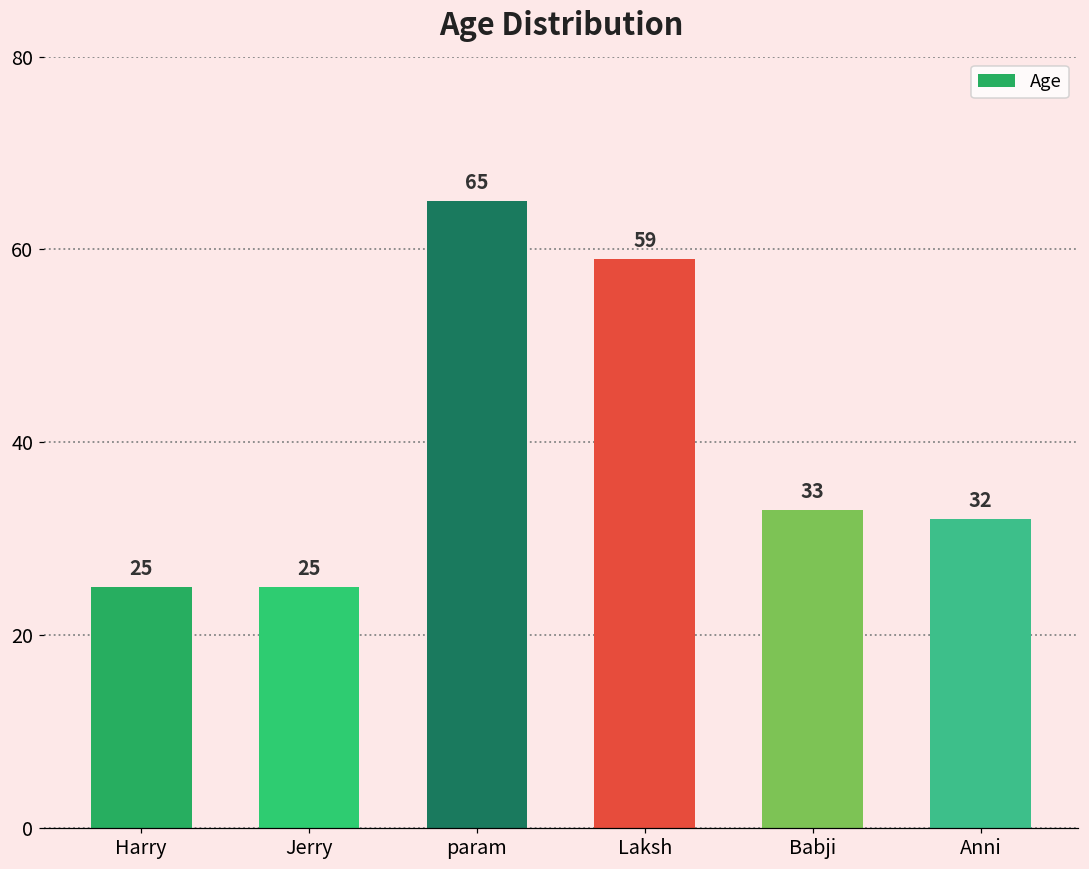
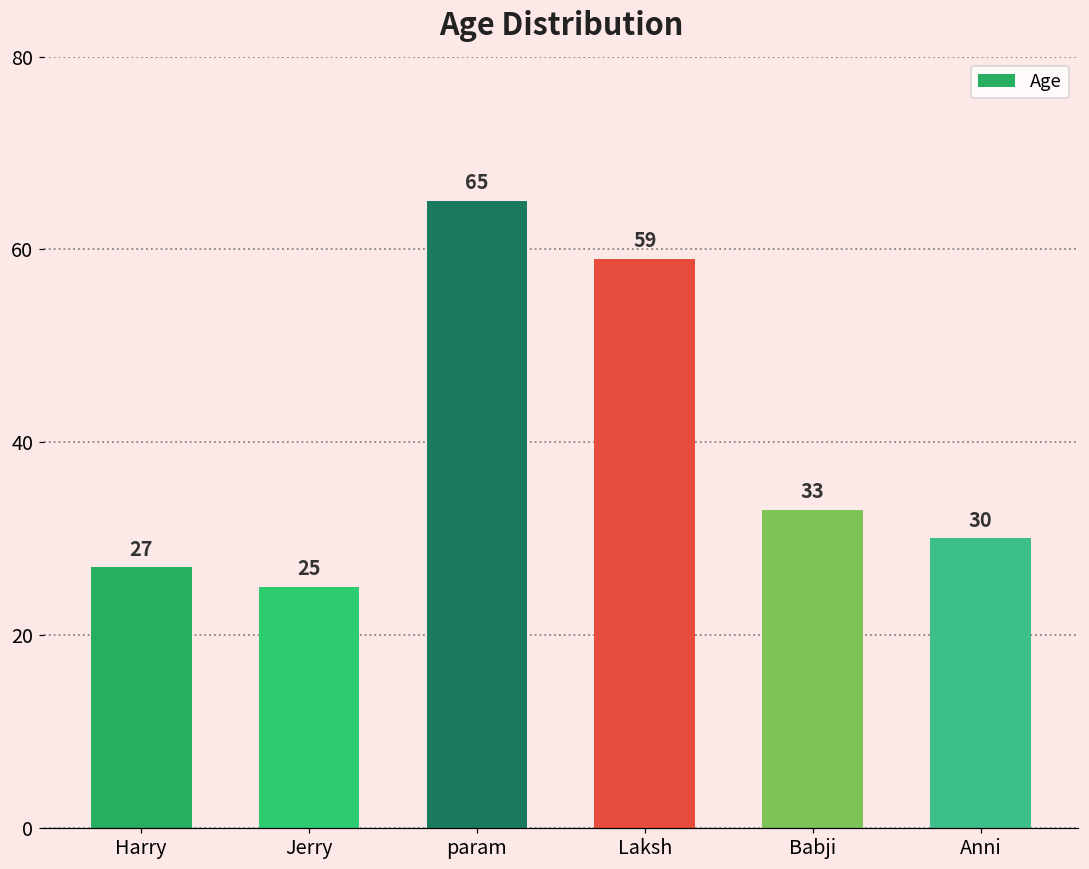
Harry: 25 -> 27
Anni: 32 -> 30
